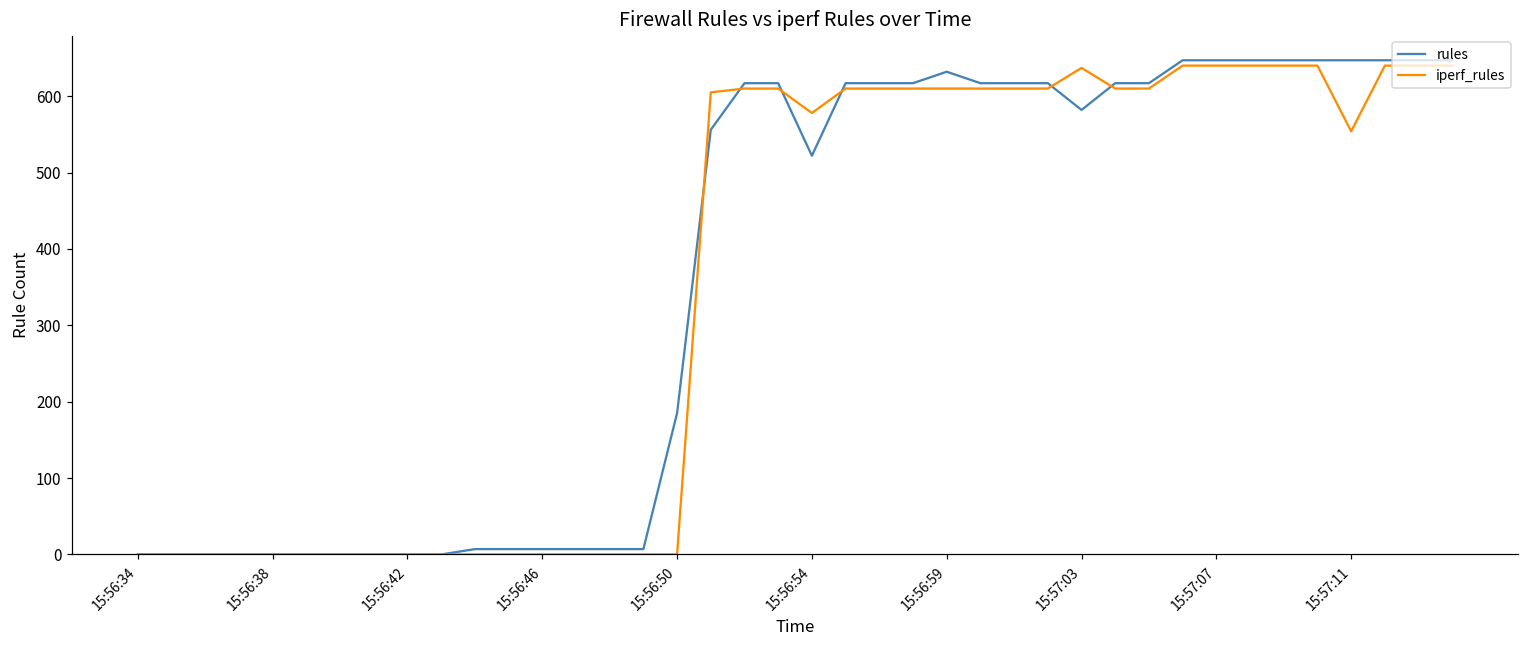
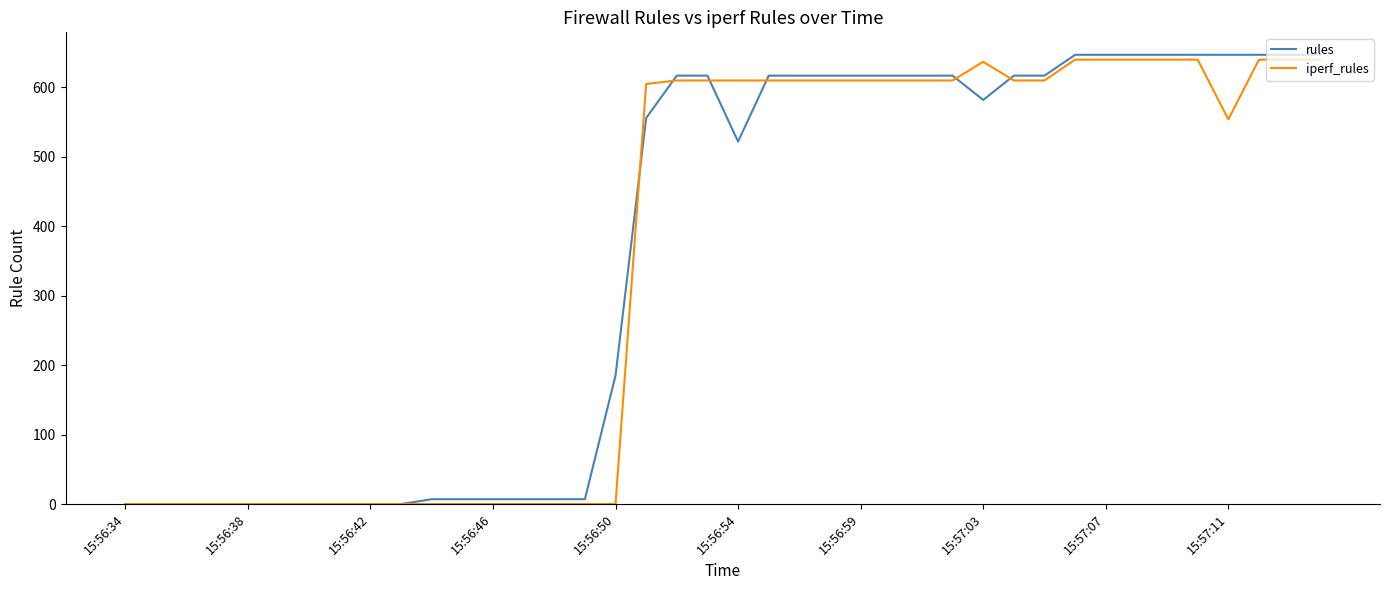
iperf_rules, 15:56:54: 580 -> 610
rules, 15:56:59: 630 -> 620
